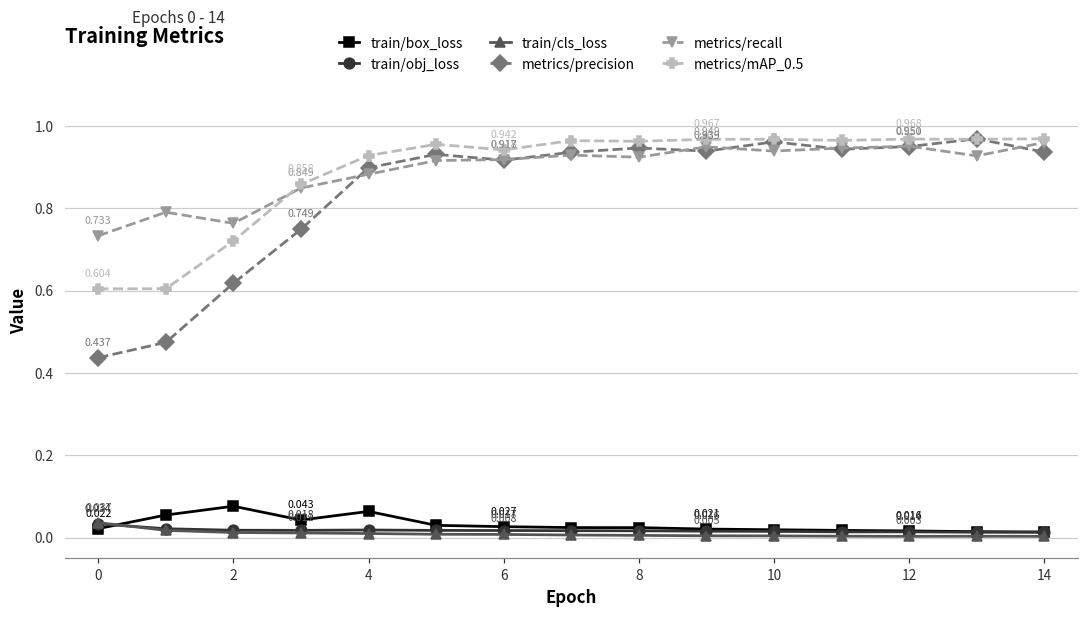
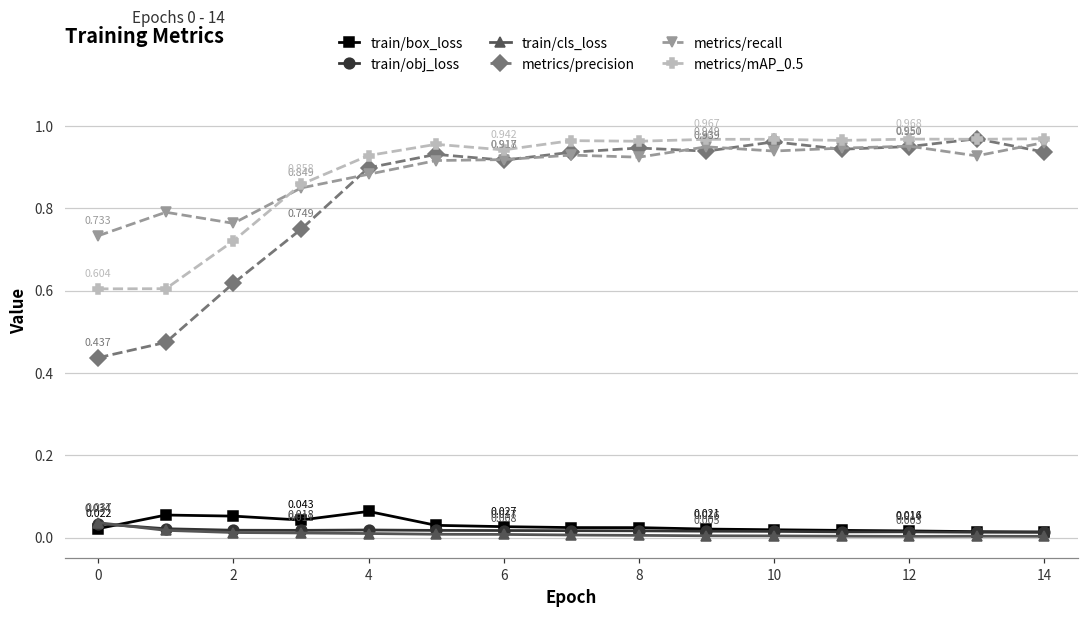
train/box_loss, 2: 0.08 -> 0.05
